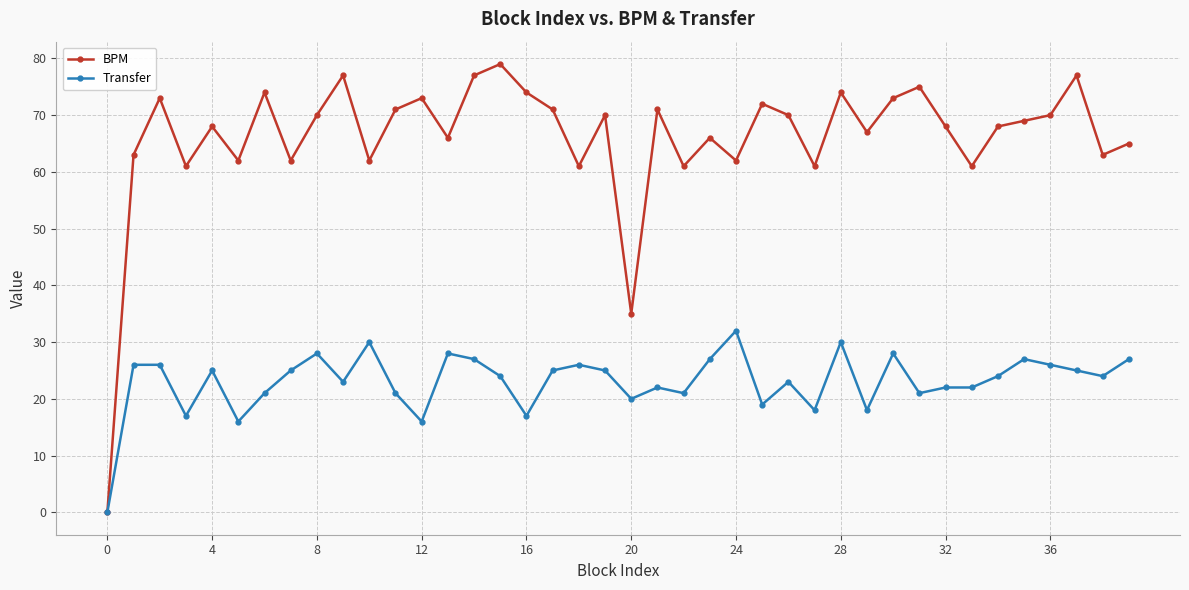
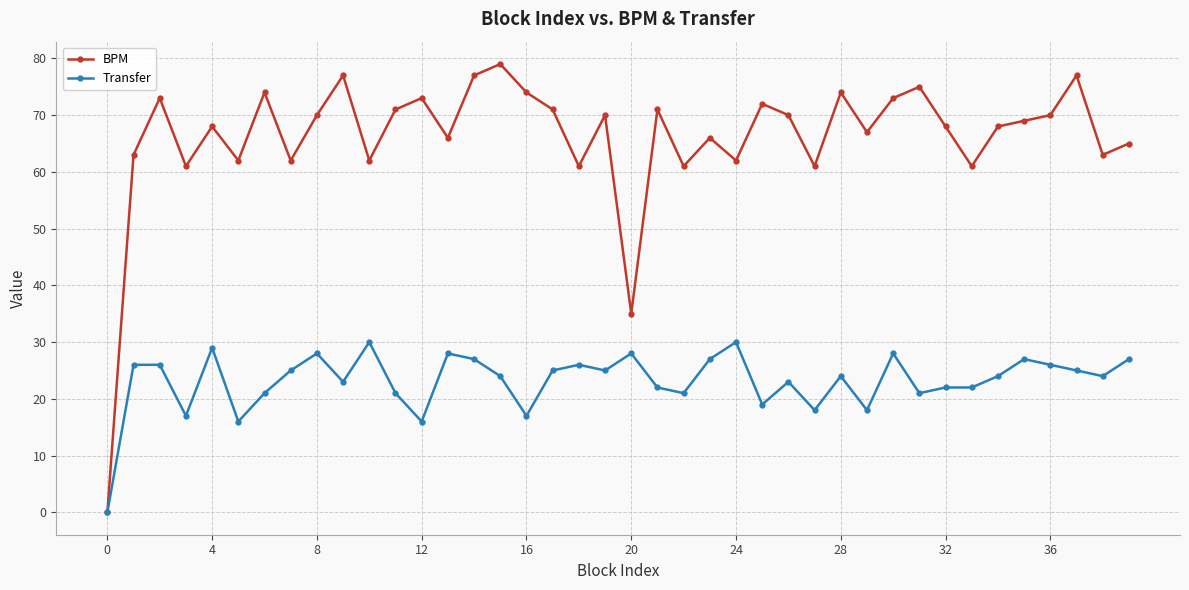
Transfer, 4: 25 -> 29
Transfer, 20: 20 -> 28
Transfer, 24: 32 -> 30
Transfer, 28: 30 -> 24
